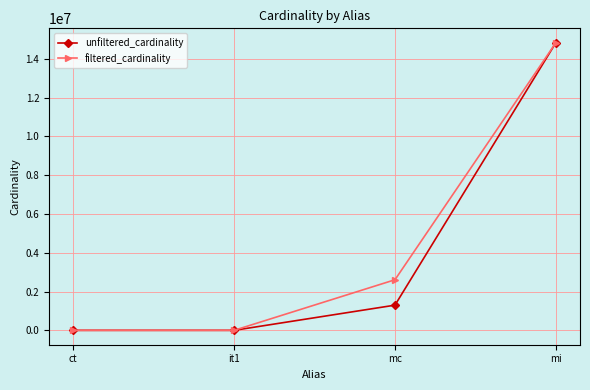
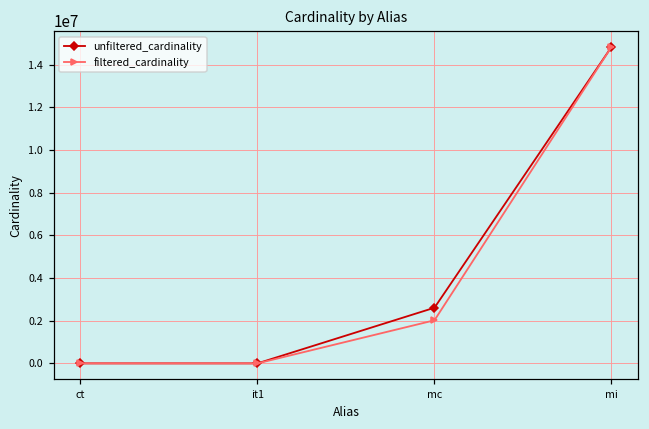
unfiltered_cardinality, mc: 1300000 -> 2600000
filtered_cardinality, mc: 2600000 -> 2000000
